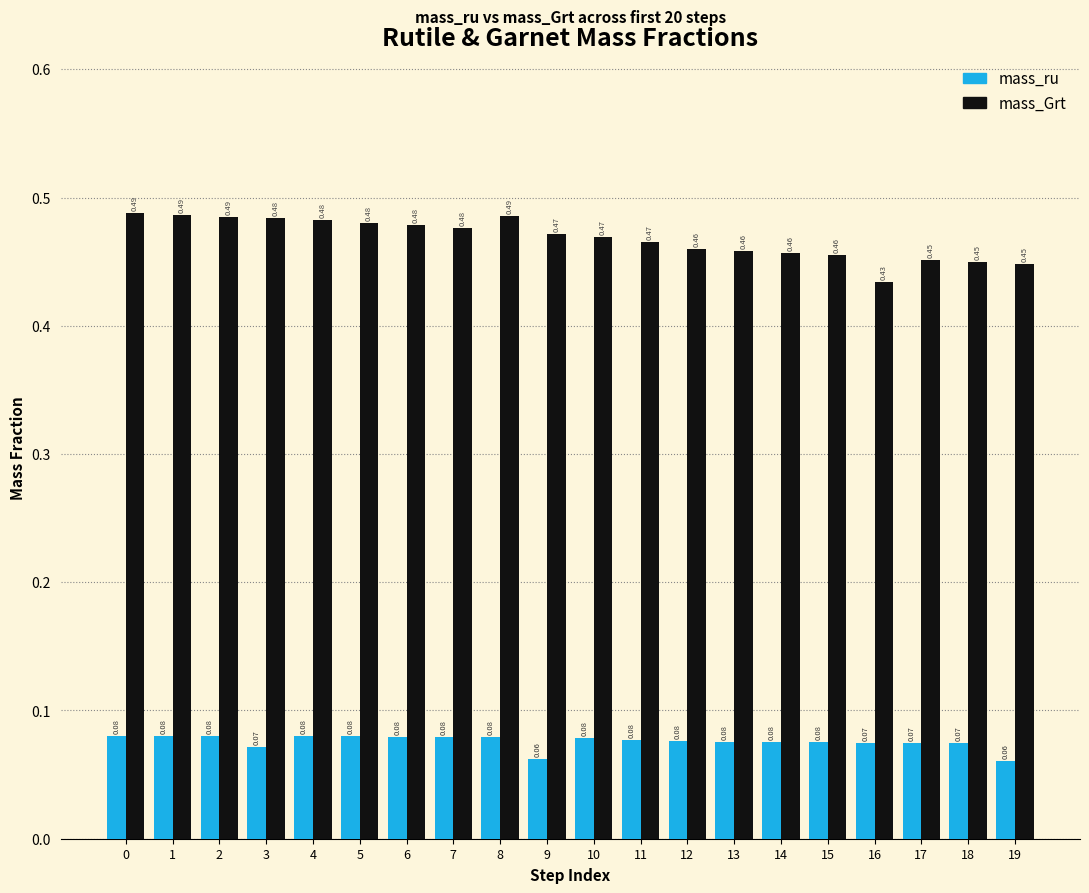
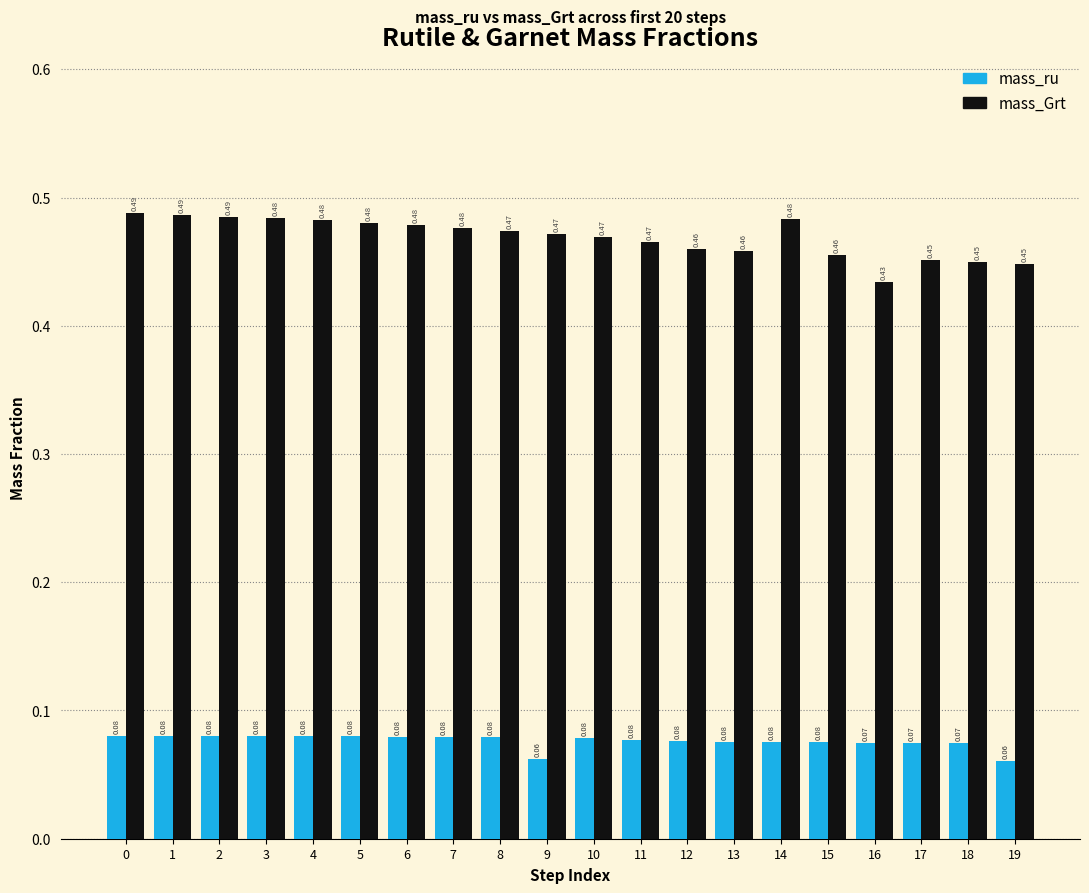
mass_ru, 3: 0.07 -> 0.08
mass_Grt, 8: 0.49 -> 0.47
mass_Grt, 14: 0.46 -> 0.48
